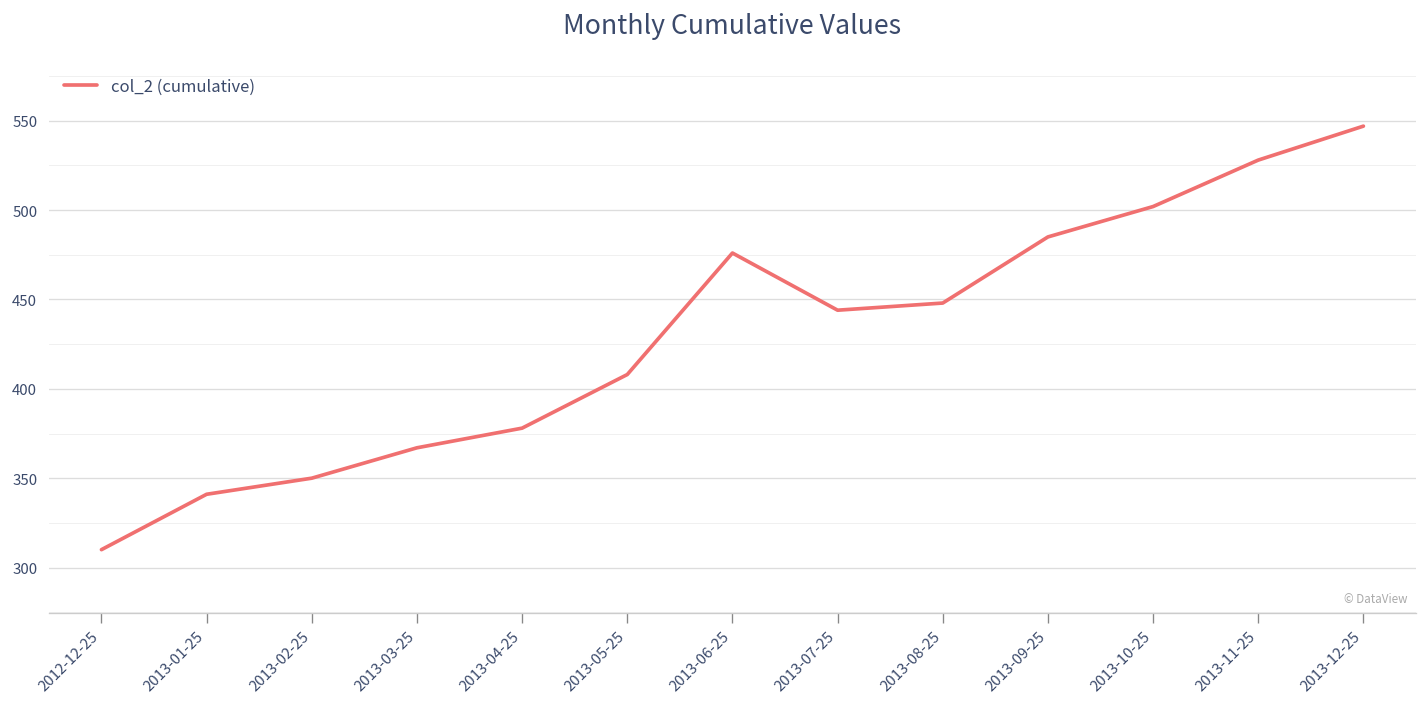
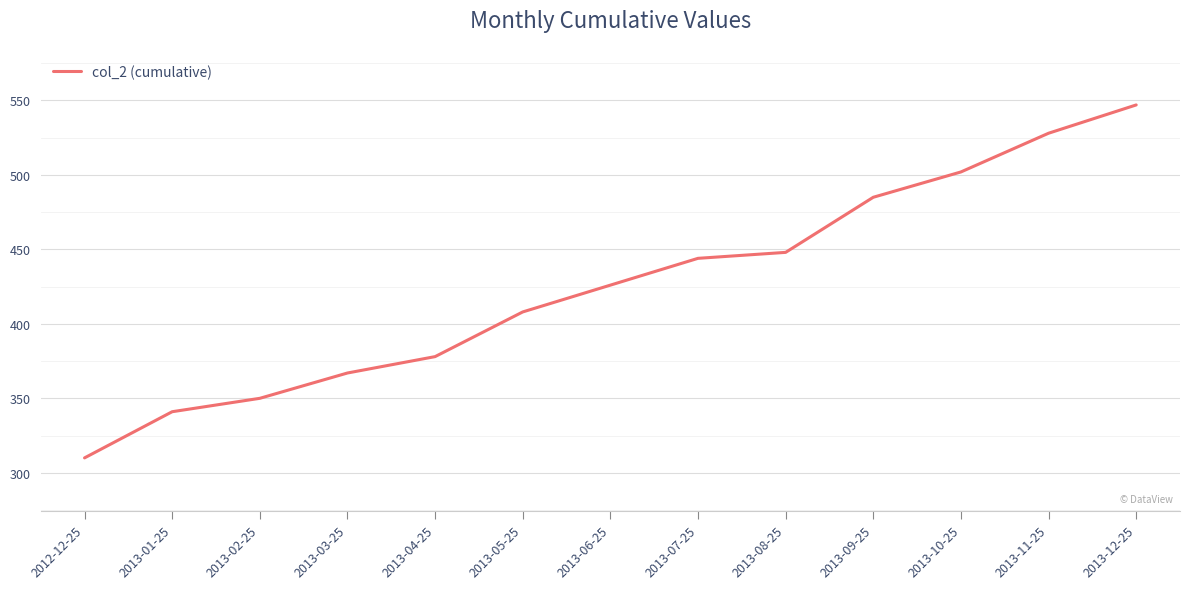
2013-06-25: 476 -> 426
